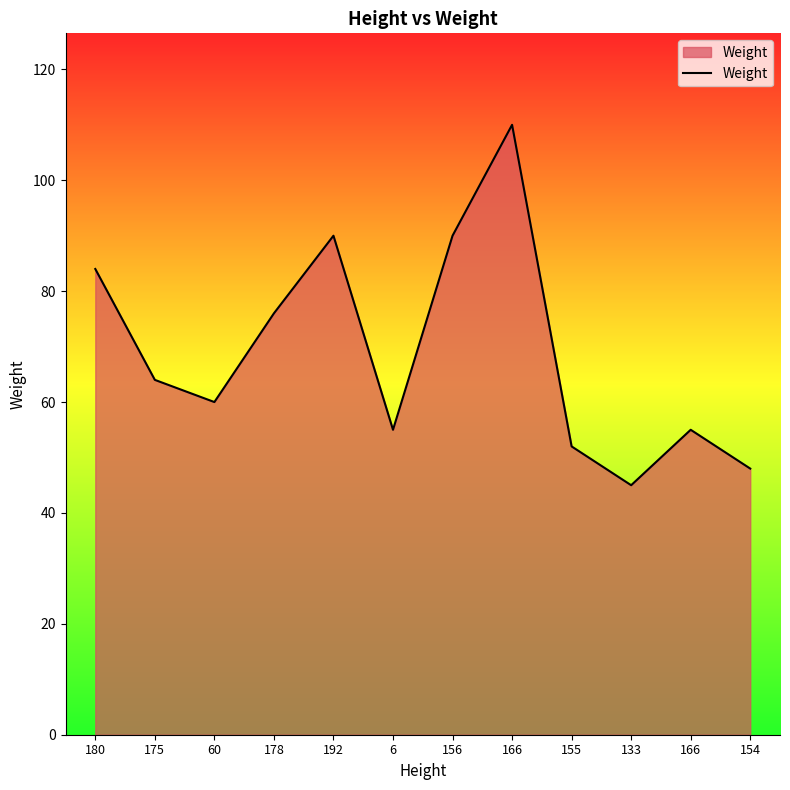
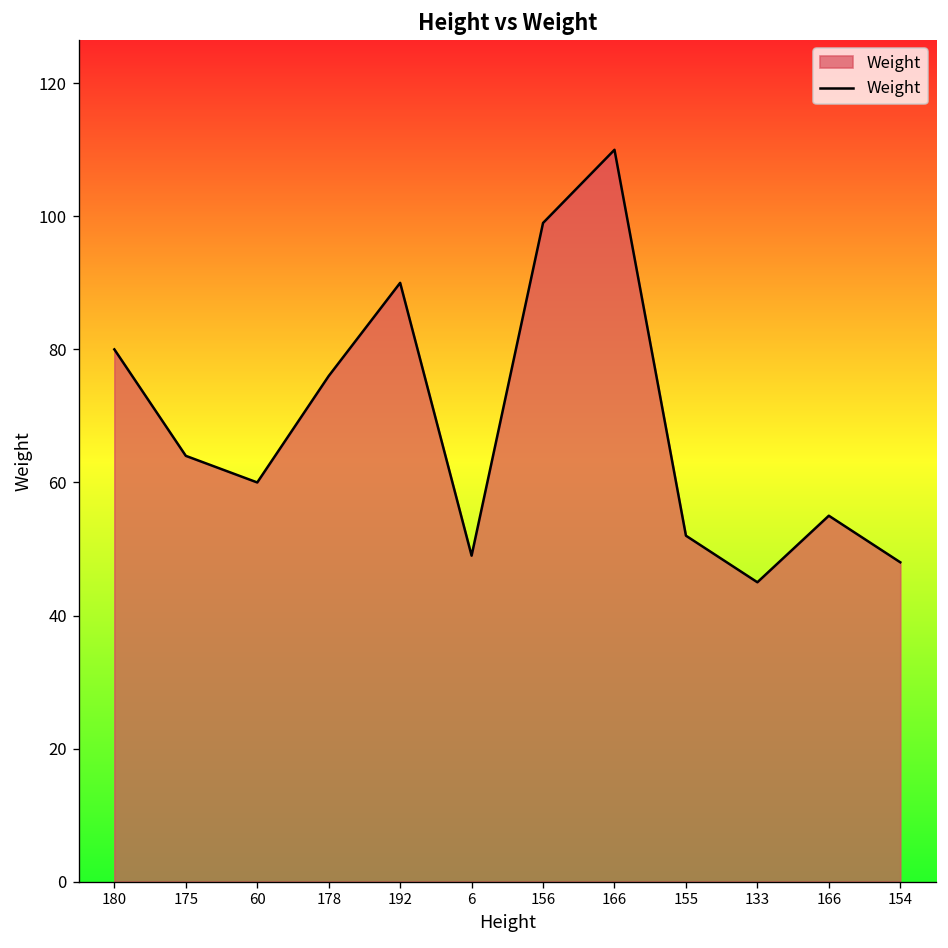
180: 84 -> 80
6: 55 -> 49
156: 90 -> 99
